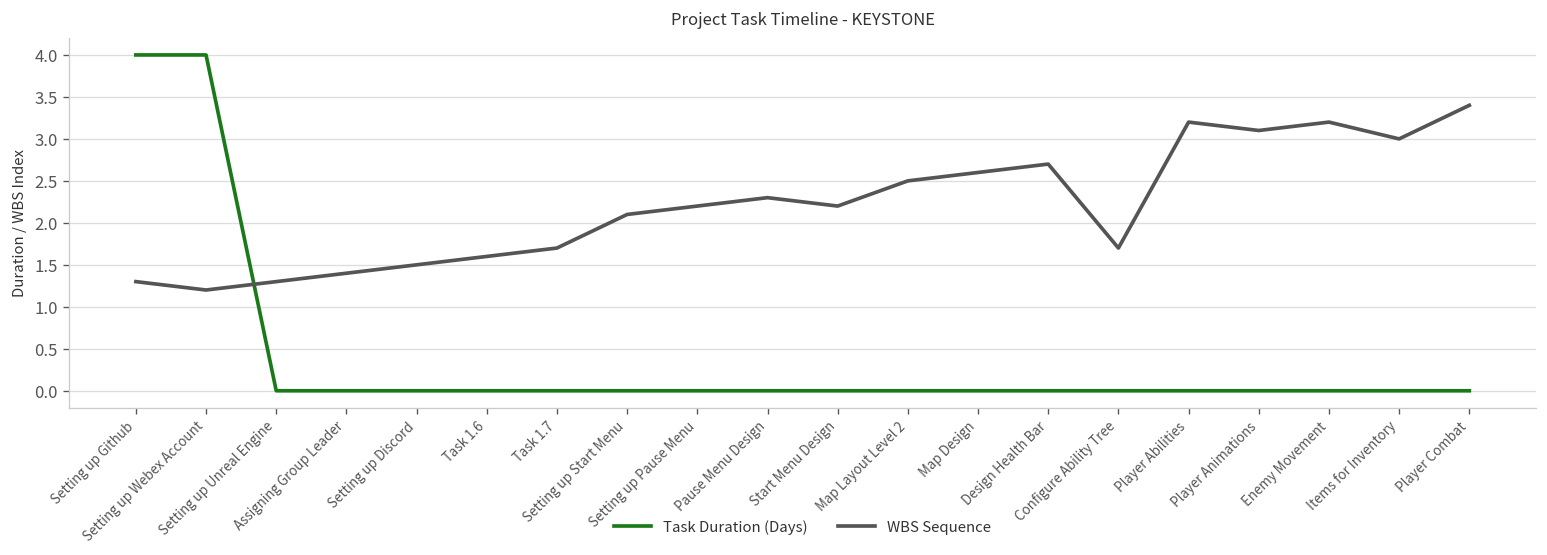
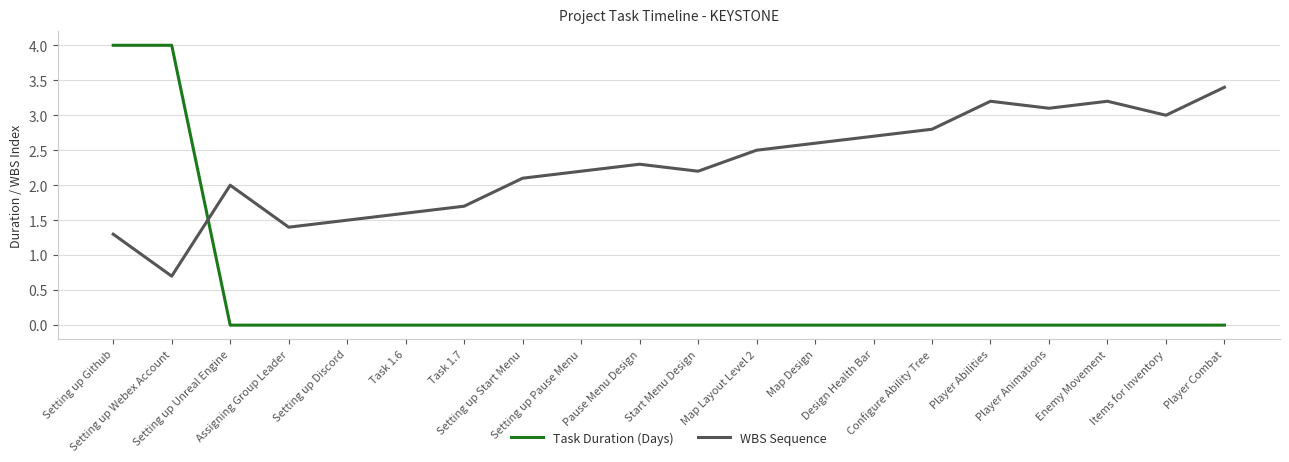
WBS Sequence, Setting up Webex Account: 1.2 -> 0.7
WBS Sequence, Setting up Unreal Engine: 1.3 -> 2.0
WBS Sequence, Configure Ability Tree: 1.7 -> 2.8
